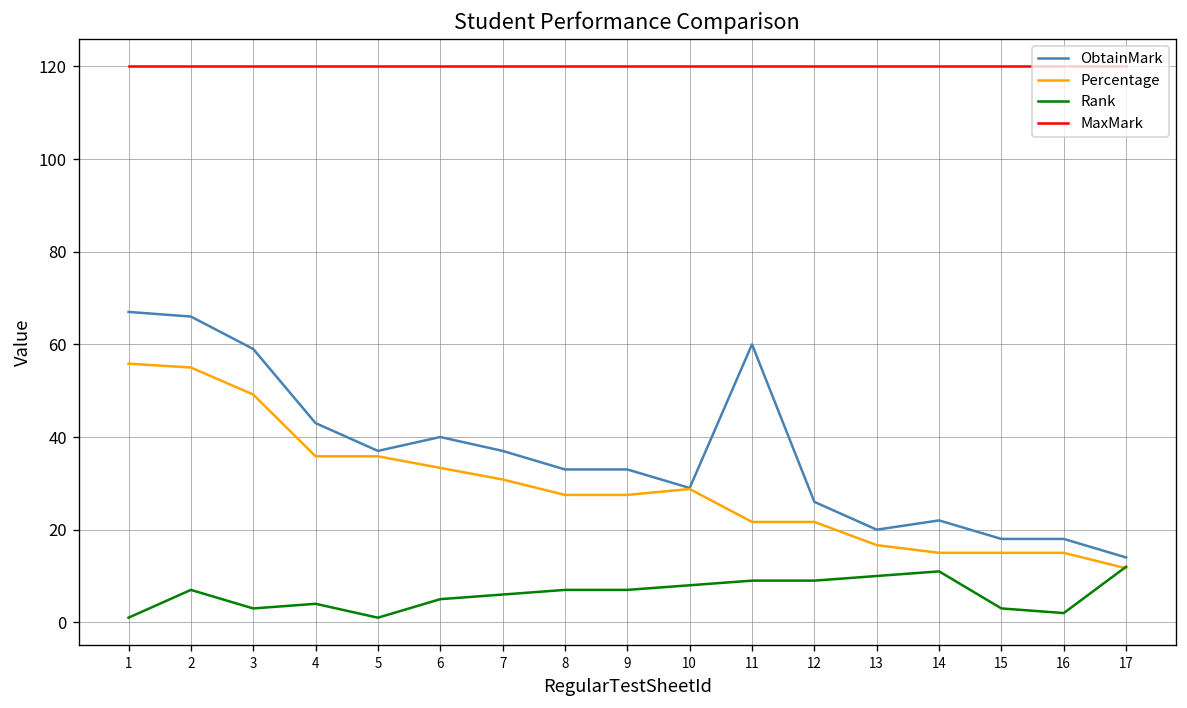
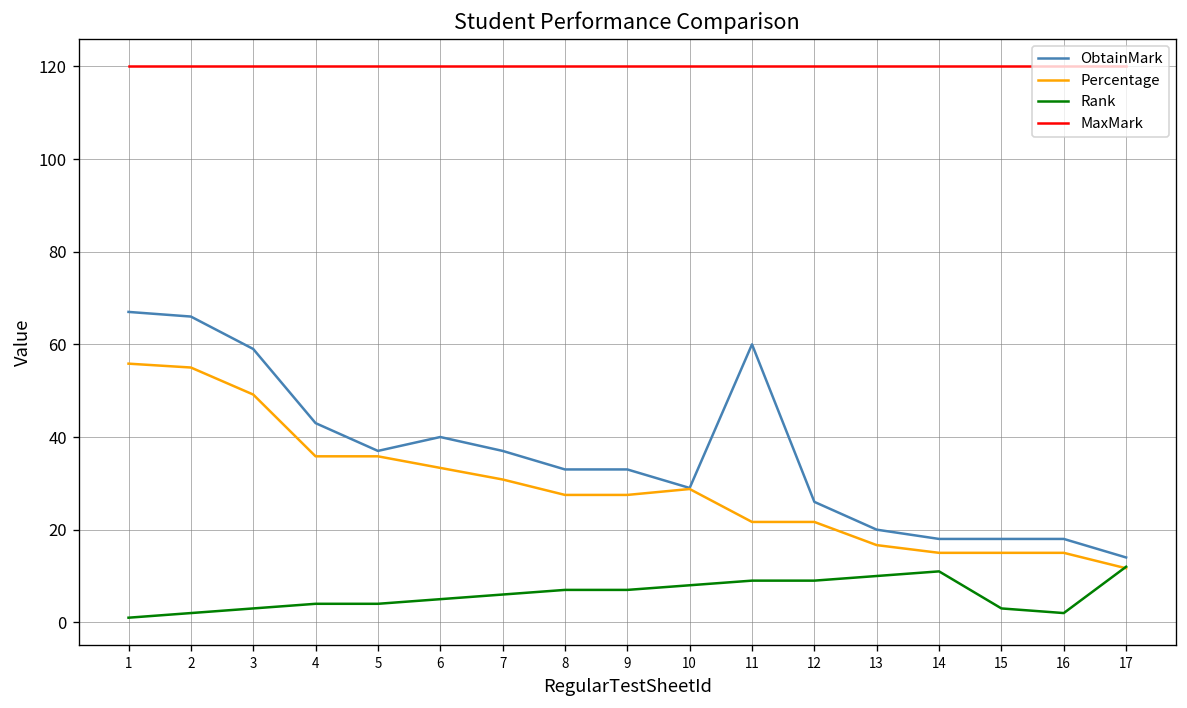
Rank, 2: 7 -> 2
Rank, 5: 1 -> 4
ObtainMark, 14: 22 -> 18
